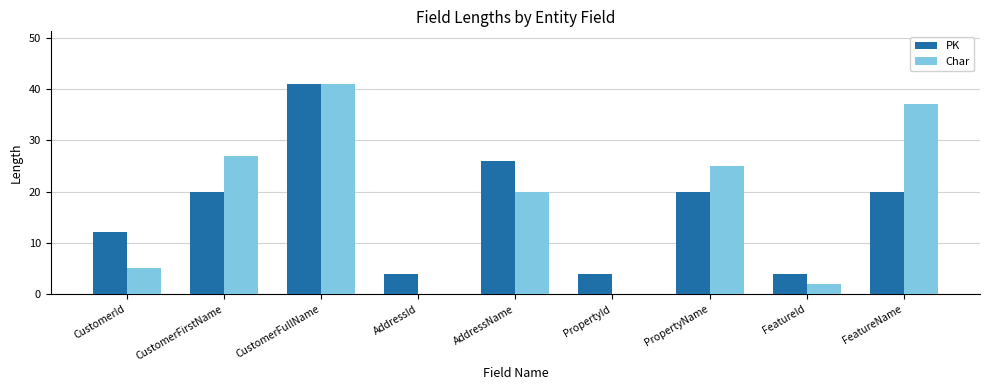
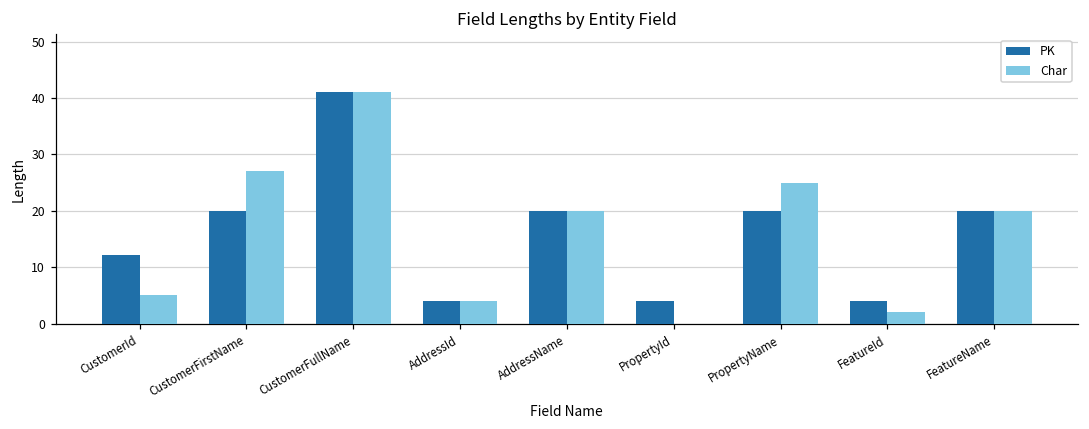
Char, AddressId: 0 -> 4
PK, AddressName: 26 -> 20
Char, FeatureName: 37 -> 20
